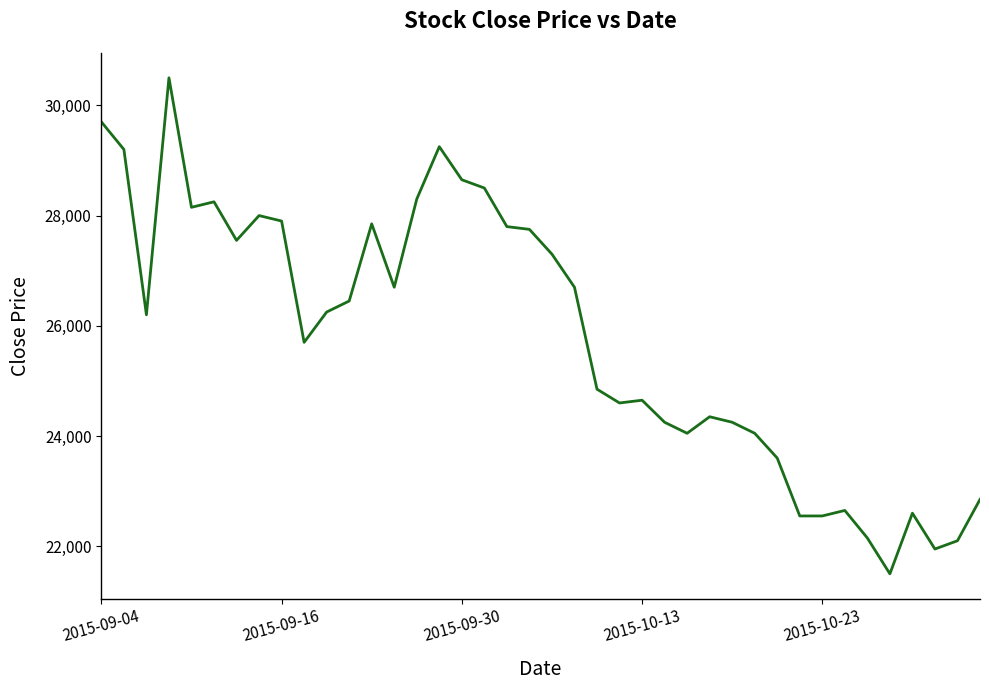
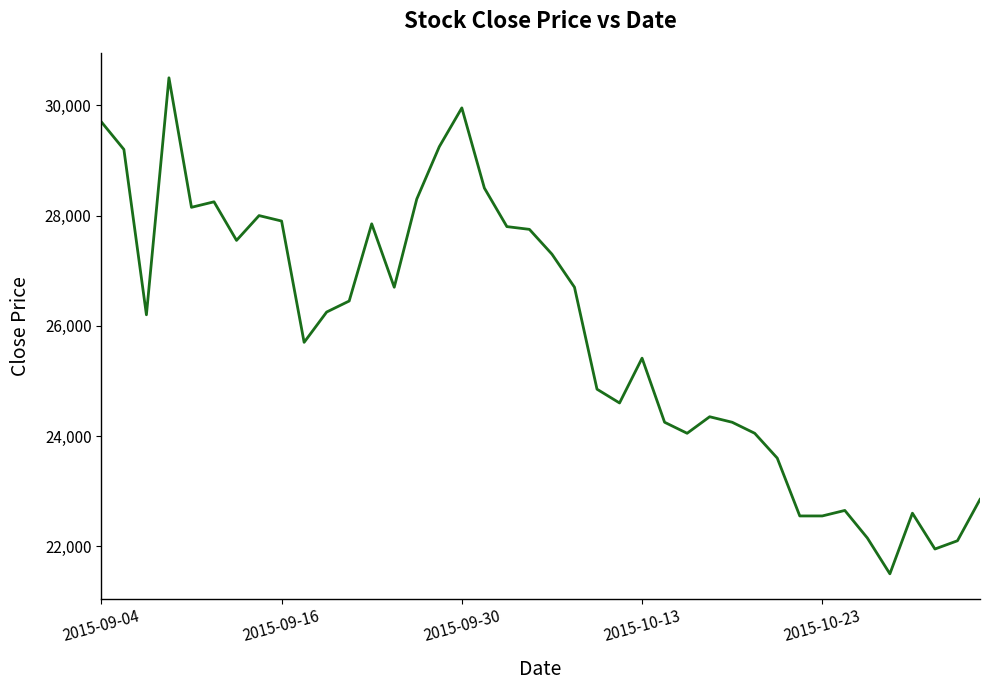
2015-09-30: 28,700 -> 30,000
2015-10-13: 24,700 -> 25,400
